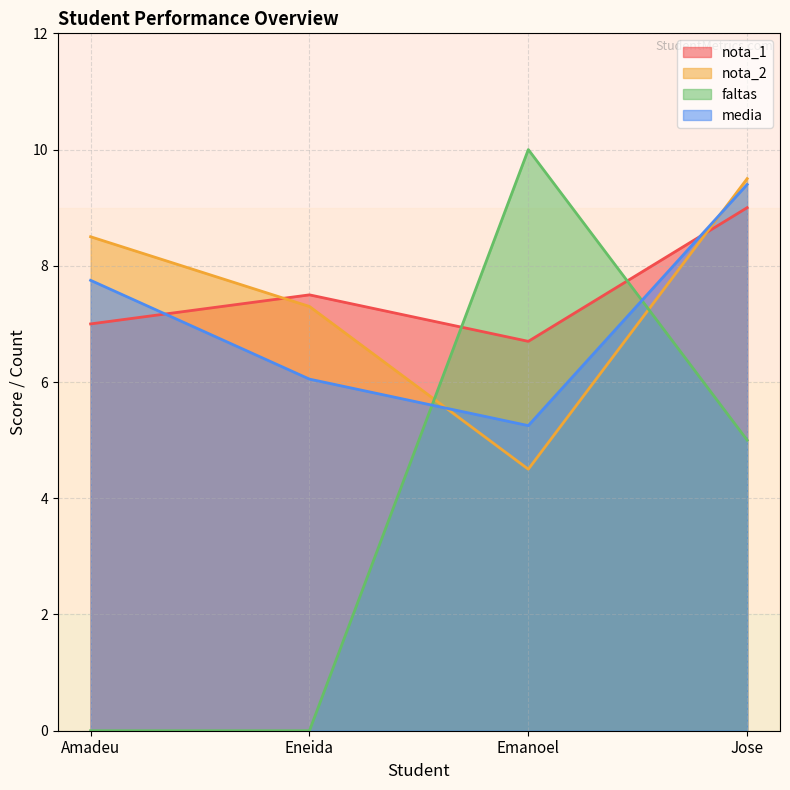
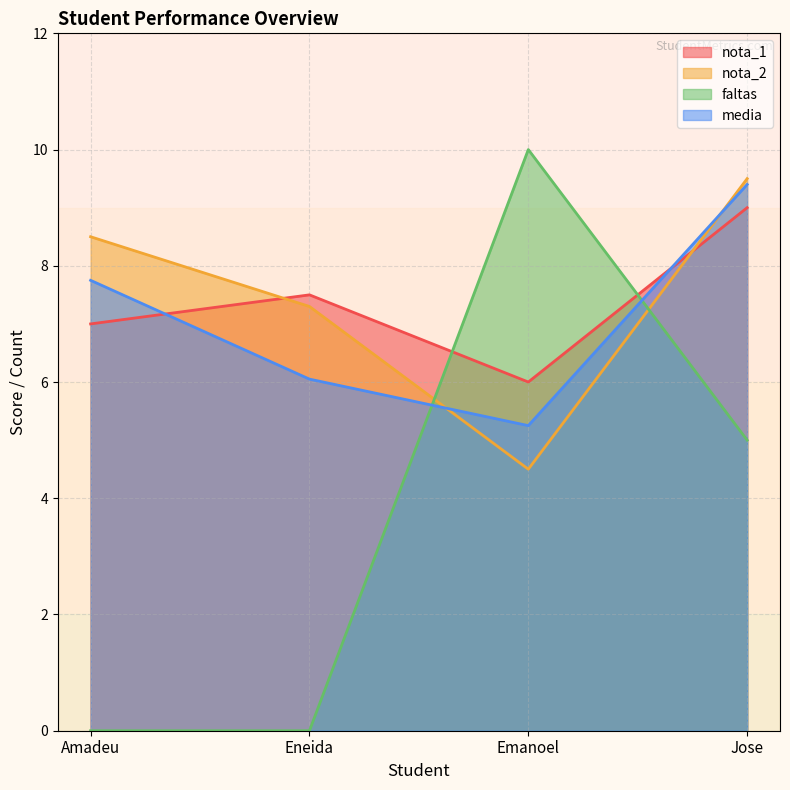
nota_1, Emanoel: 6.7 -> 6.0
